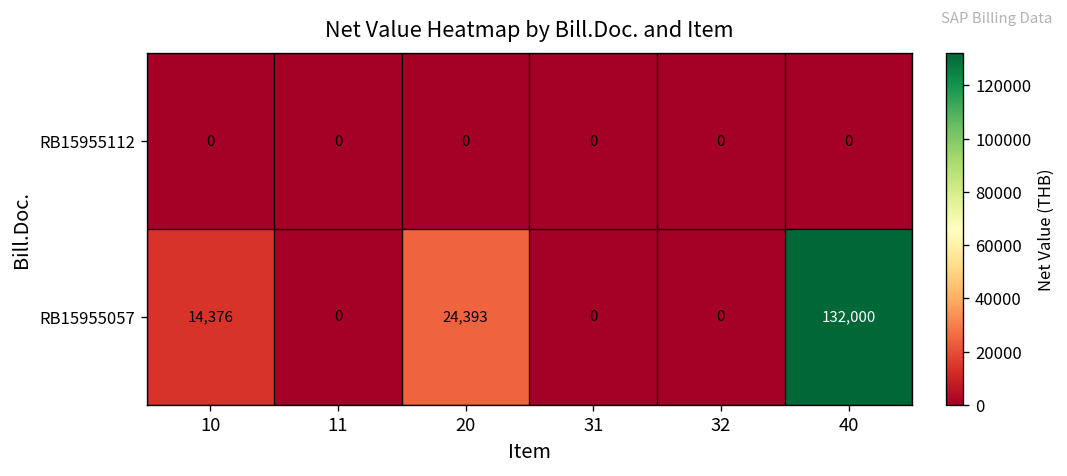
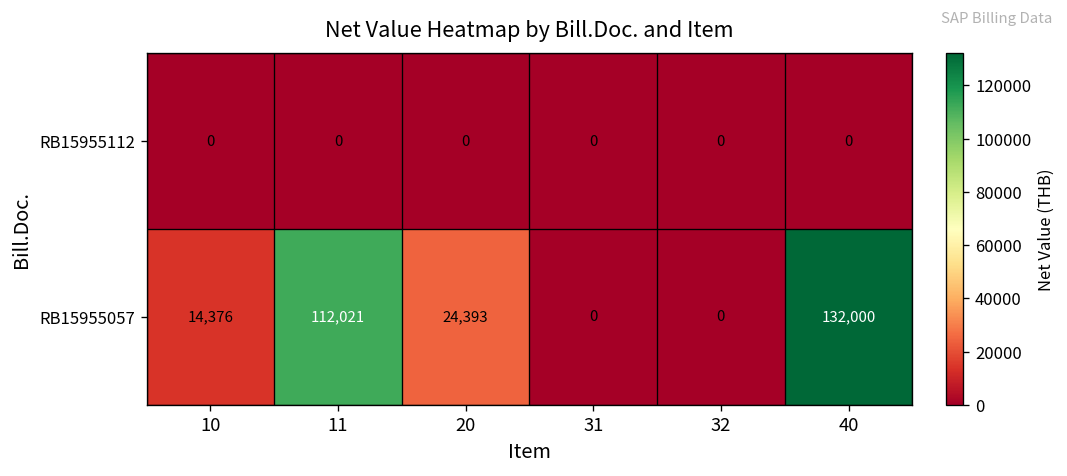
RB15955057, 11: 0 -> 112,021
